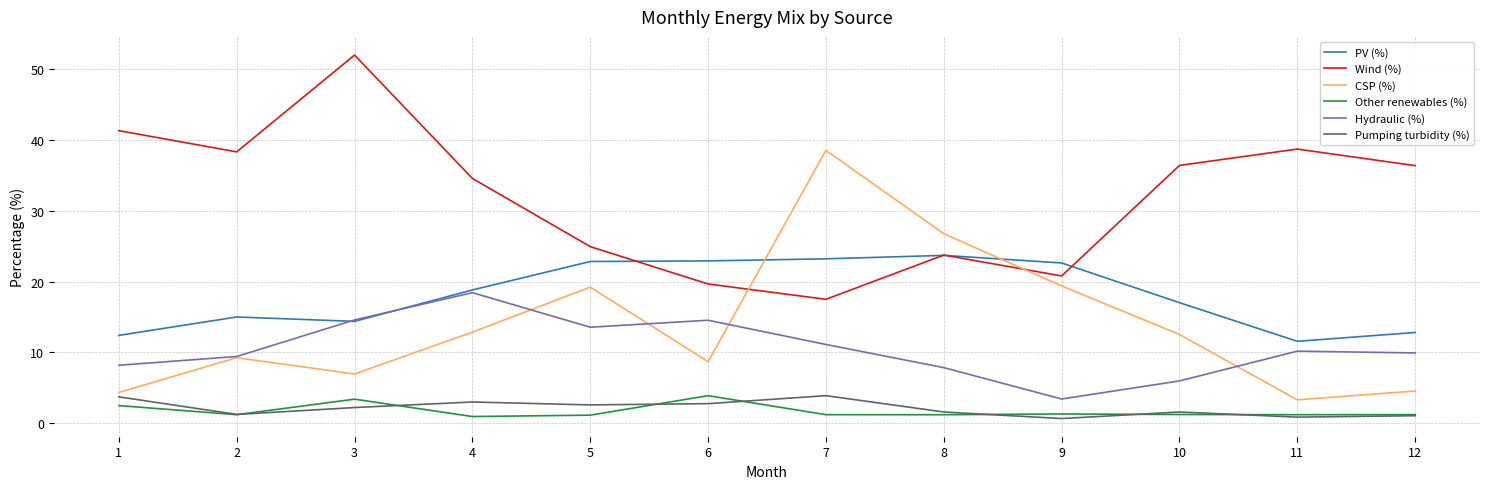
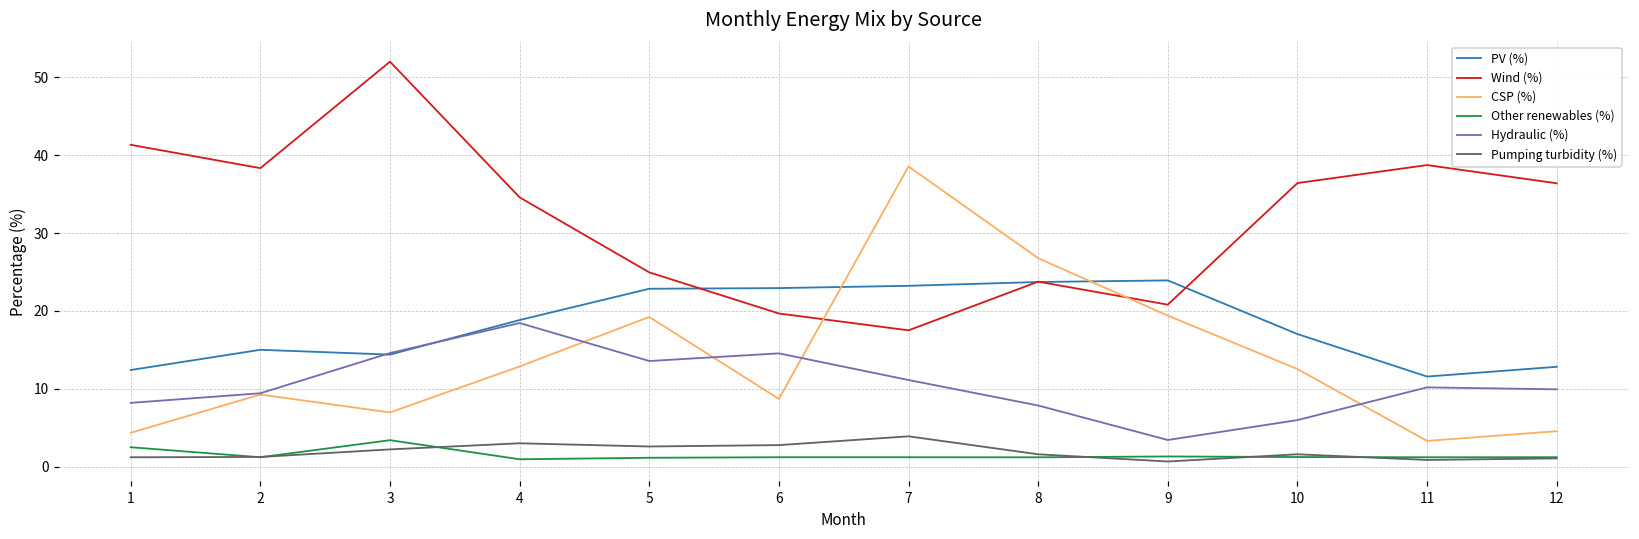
Pumping turbidity (%), 1: 4 -> 1
Other renewables (%), 6: 4 -> 1
PV (%), 9: 23 -> 24
